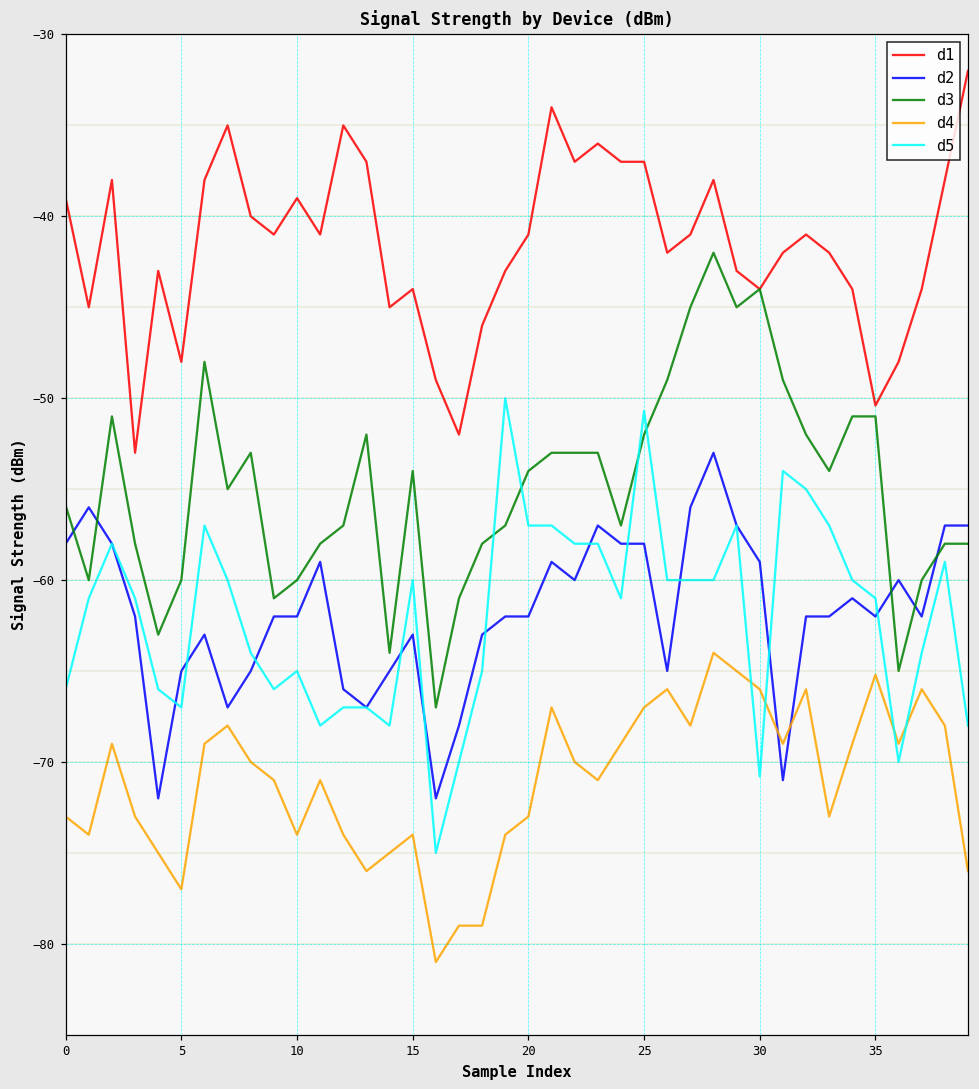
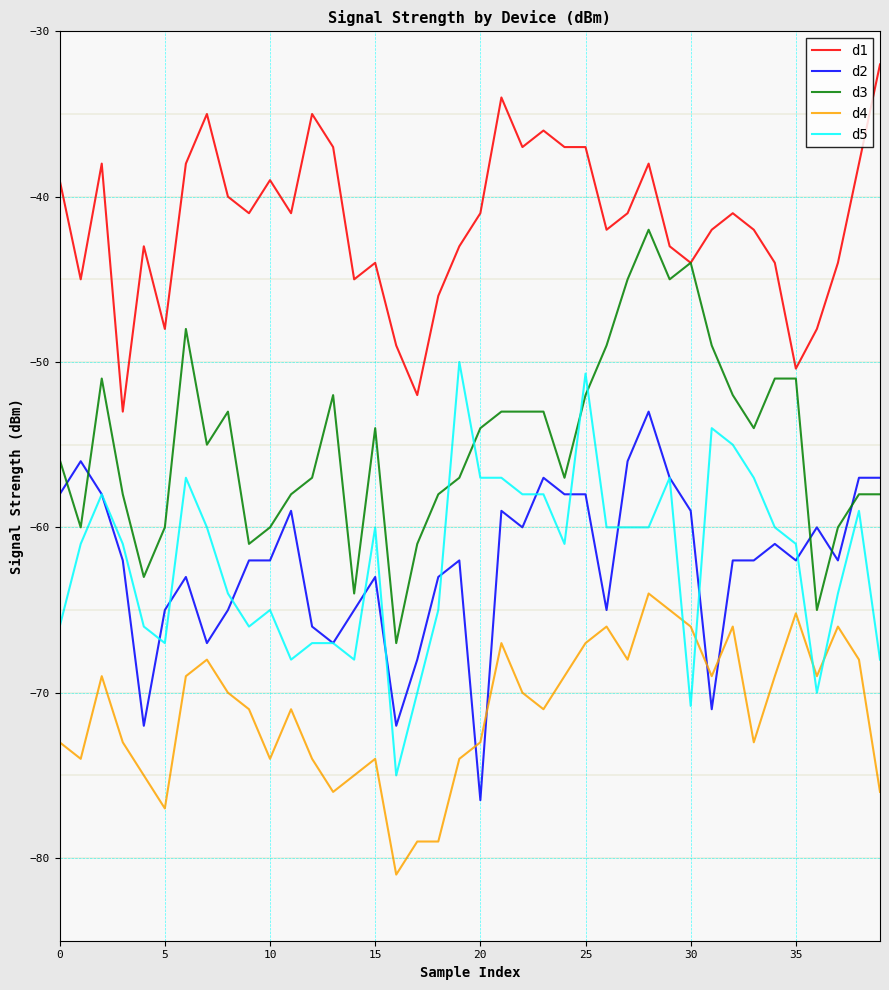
d2, 20: -62.0 -> -76.5
